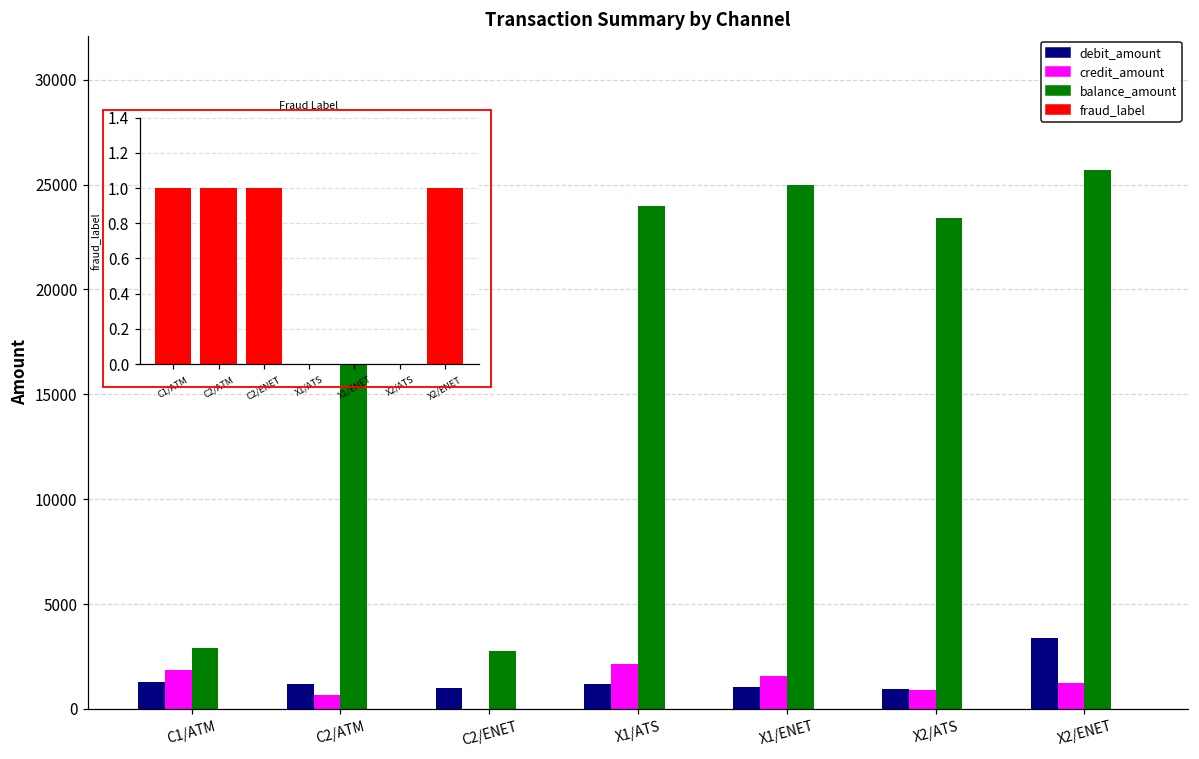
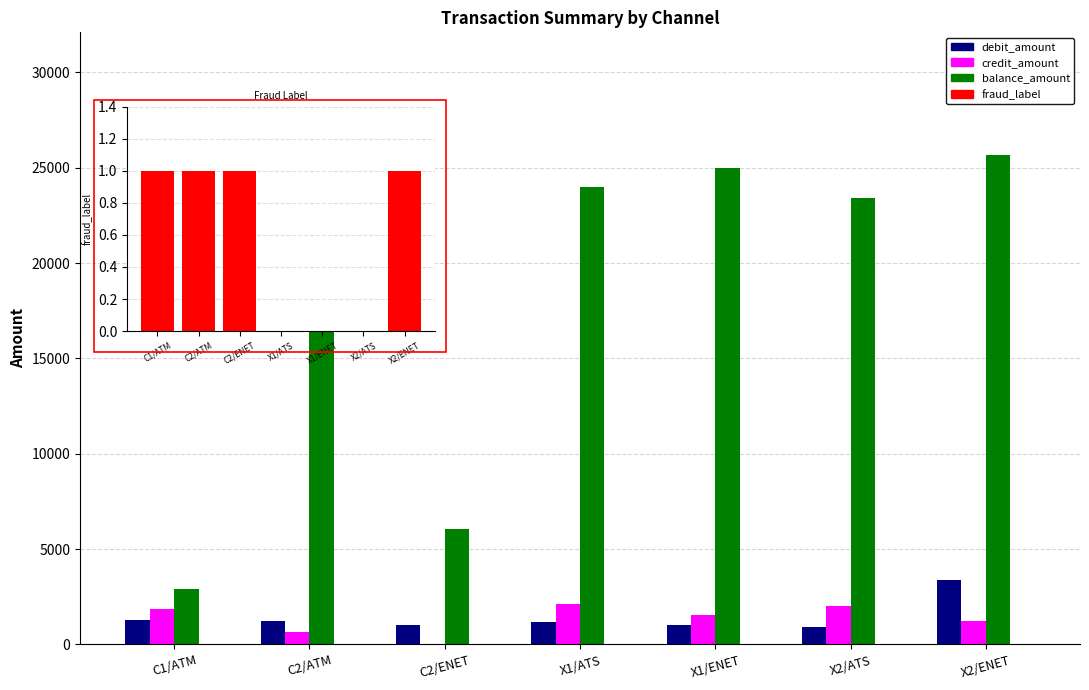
Transaction Summary by Channel, balance_amount, C2/ENET: 2800 -> 6100
Transaction Summary by Channel, credit_amount, X2/ATS: 900 -> 2000
